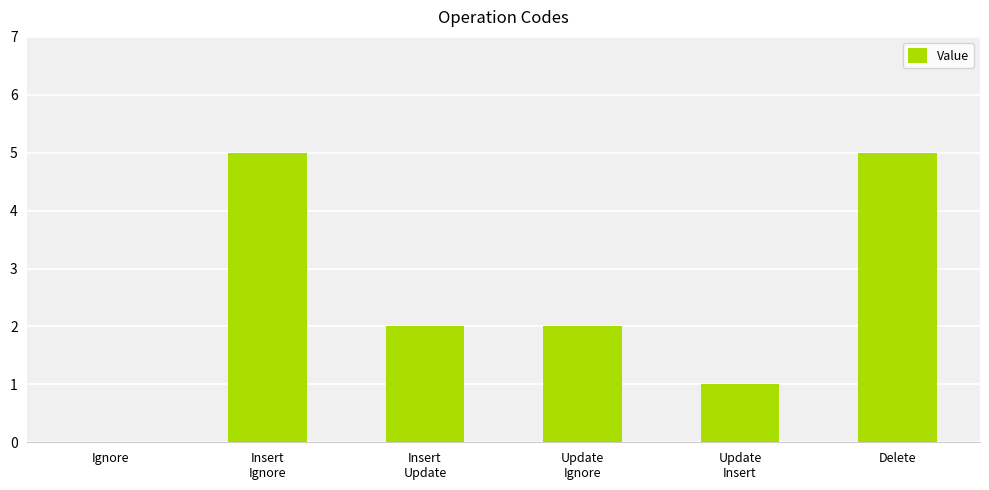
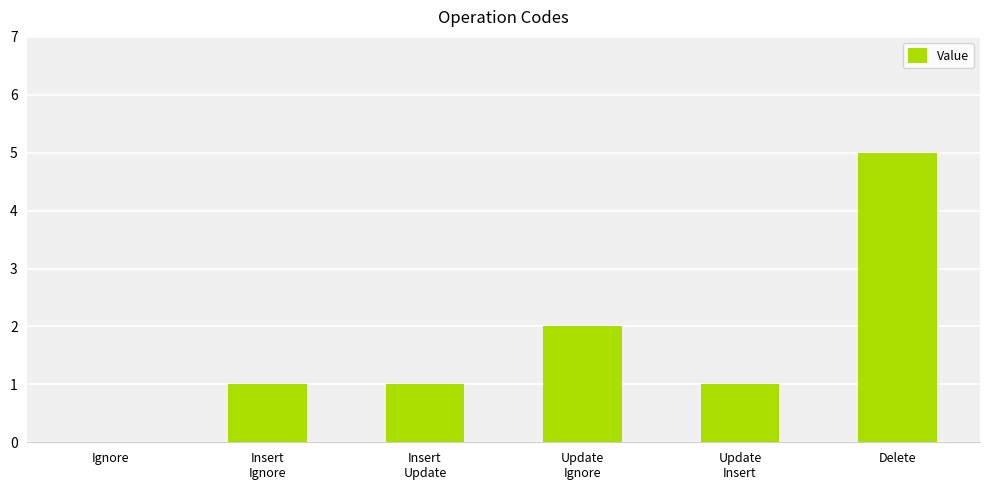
Insert Ignore: 5 -> 1
Insert Update: 2 -> 1
